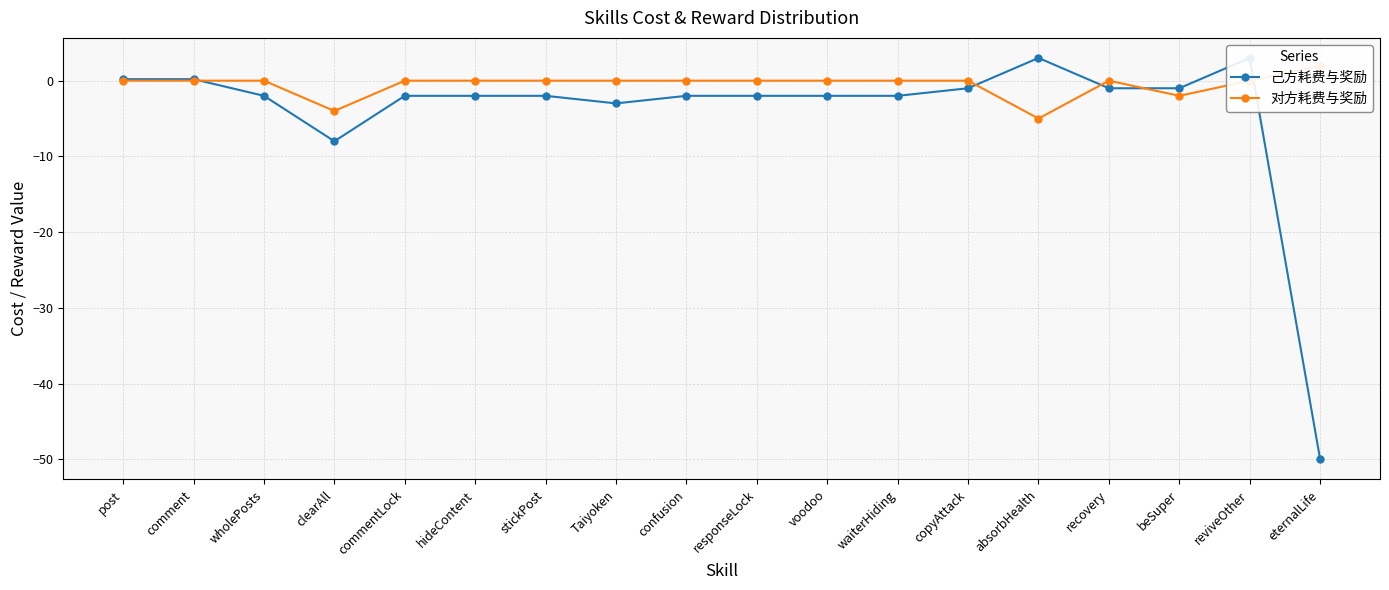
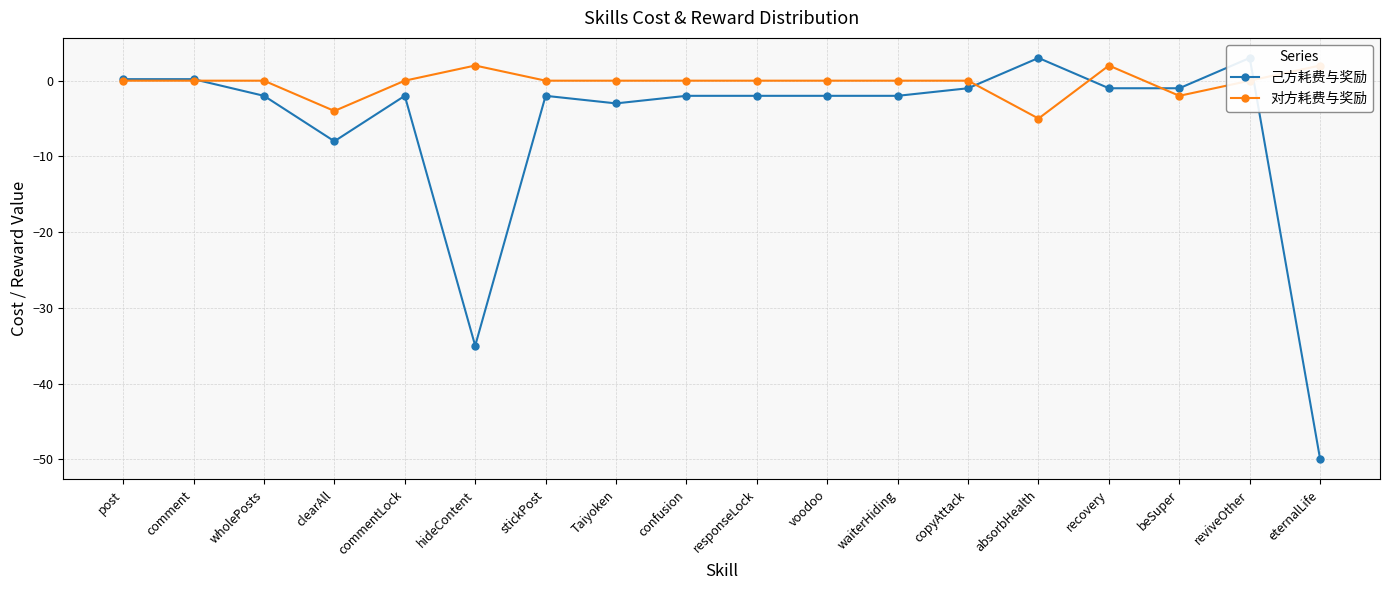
己方耗费与奖励, hideContent: -2 -> -35
对方耗费与奖励, hideContent: 0 -> 2
对方耗费与奖励, recovery: 0 -> 2
